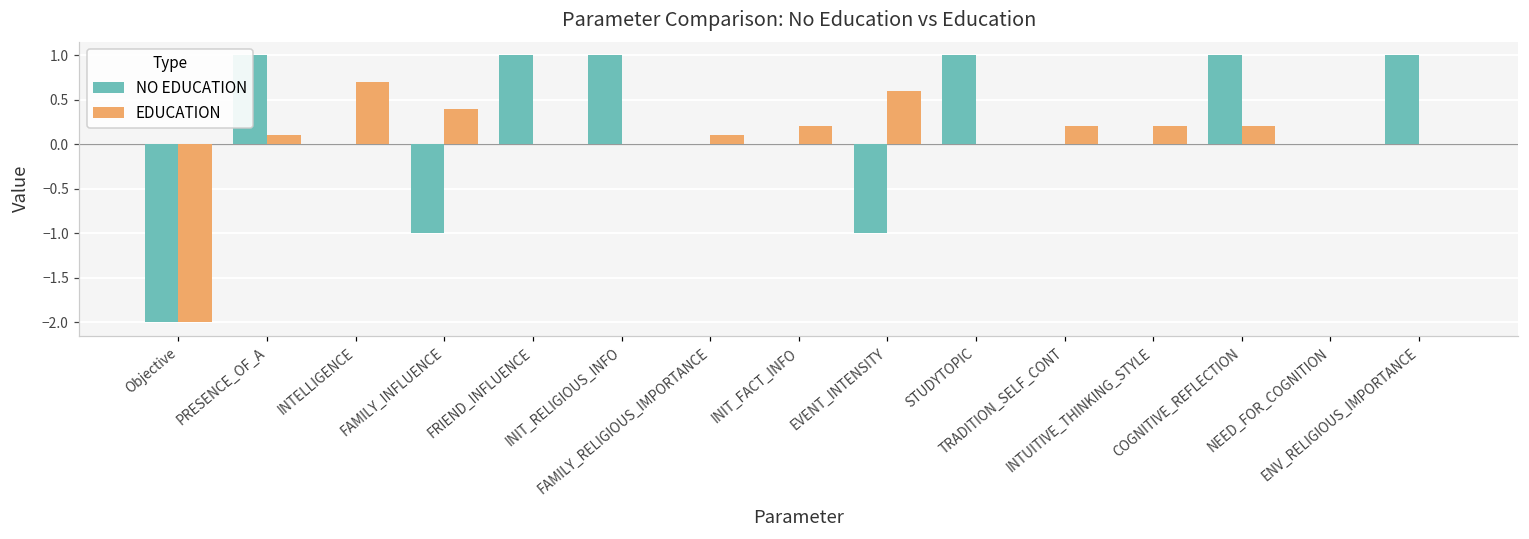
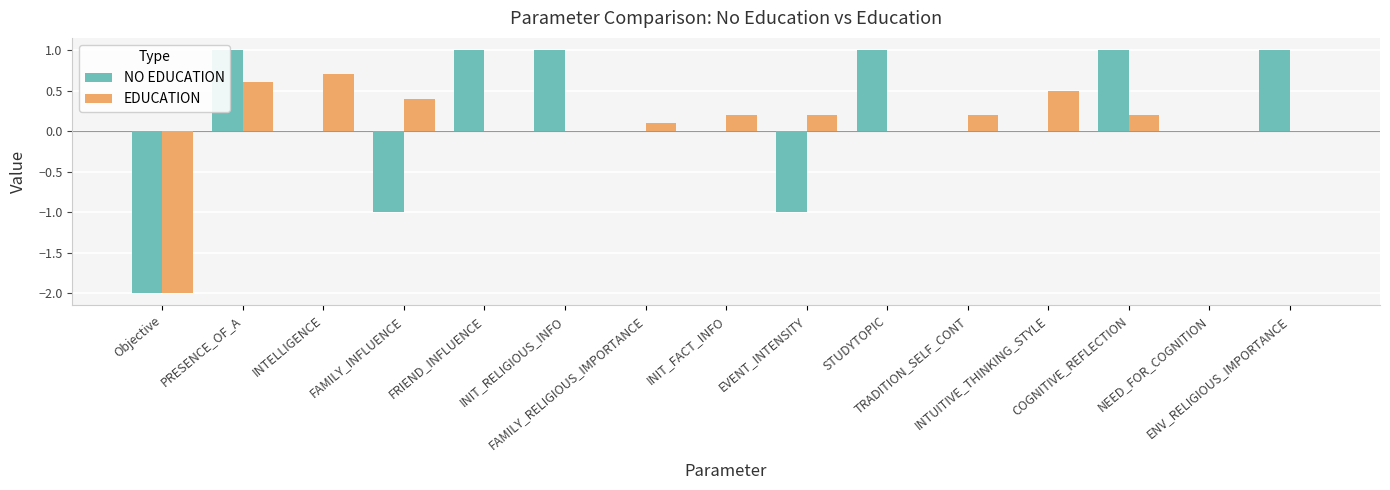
EDUCATION, PRESENCE_OF_A: 0.1 -> 0.6
EDUCATION, EVENT_INTENSITY: 0.6 -> 0.2
EDUCATION, INTUITIVE_THINKING_STYLE: 0.2 -> 0.5
